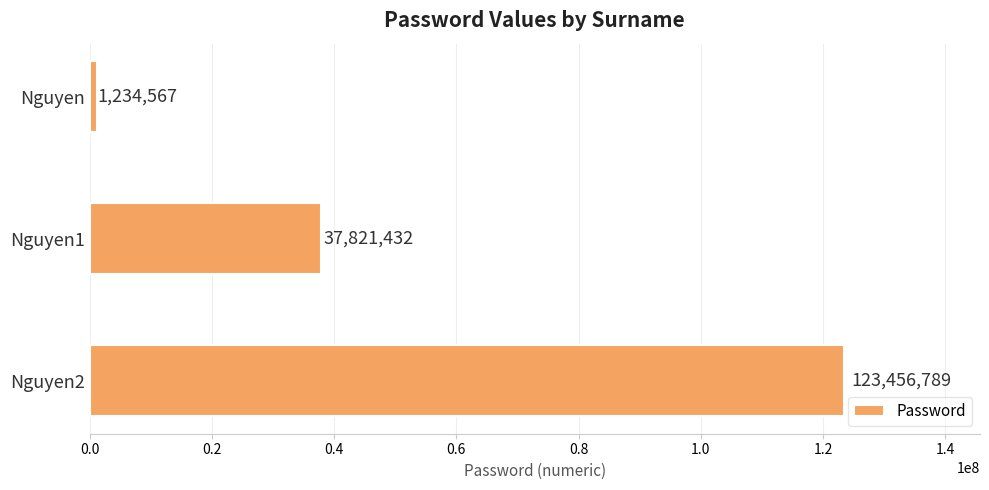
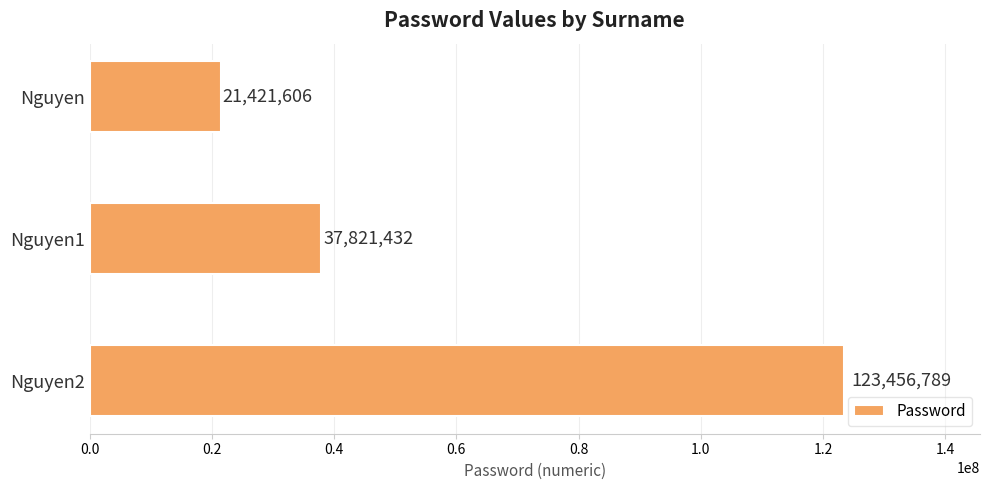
Nguyen: 1,234,567 -> 21,421,606
